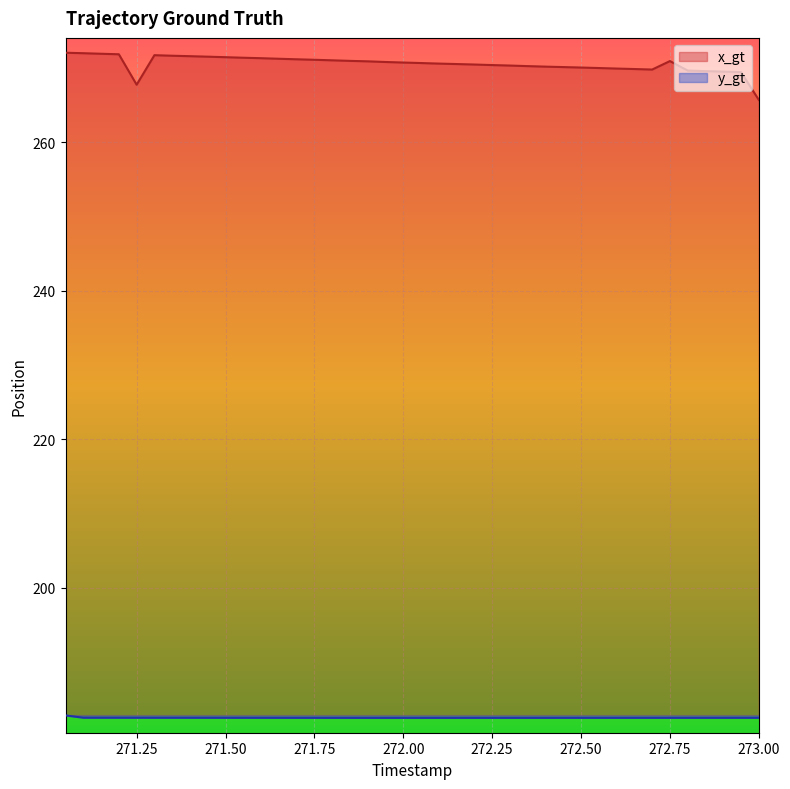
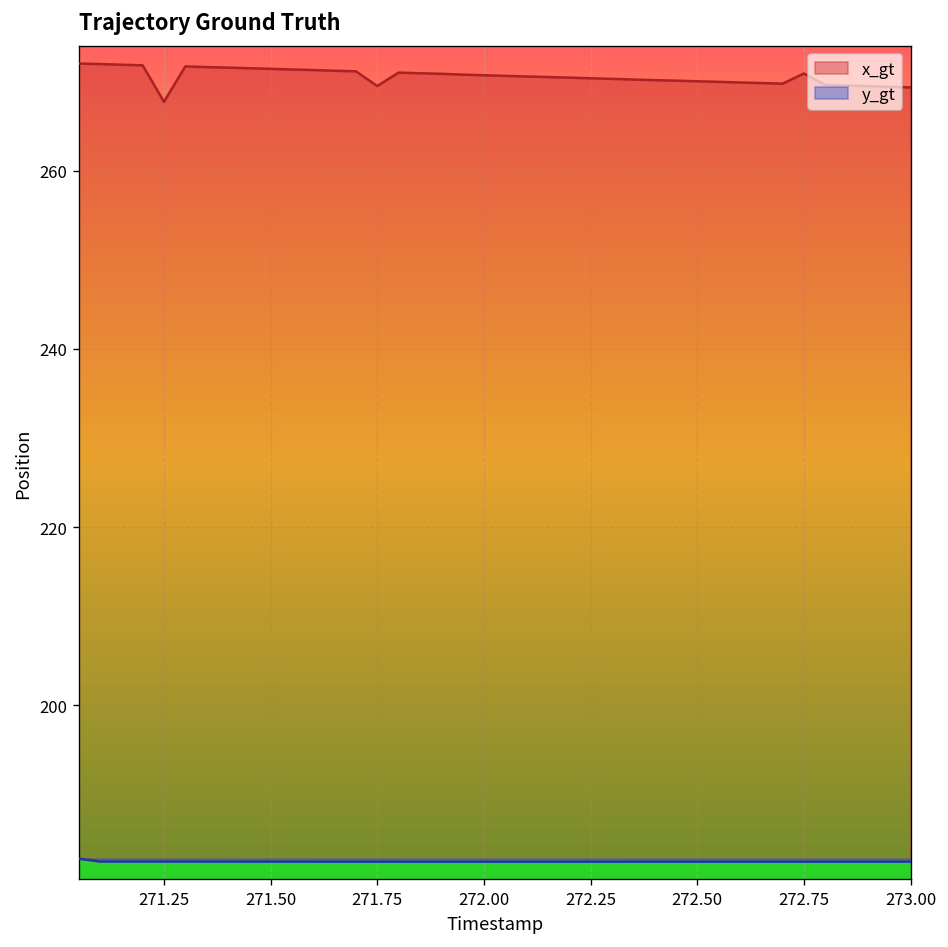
x_gt, 271.75: 271 -> 270
x_gt, 273.00: 266 -> 269
